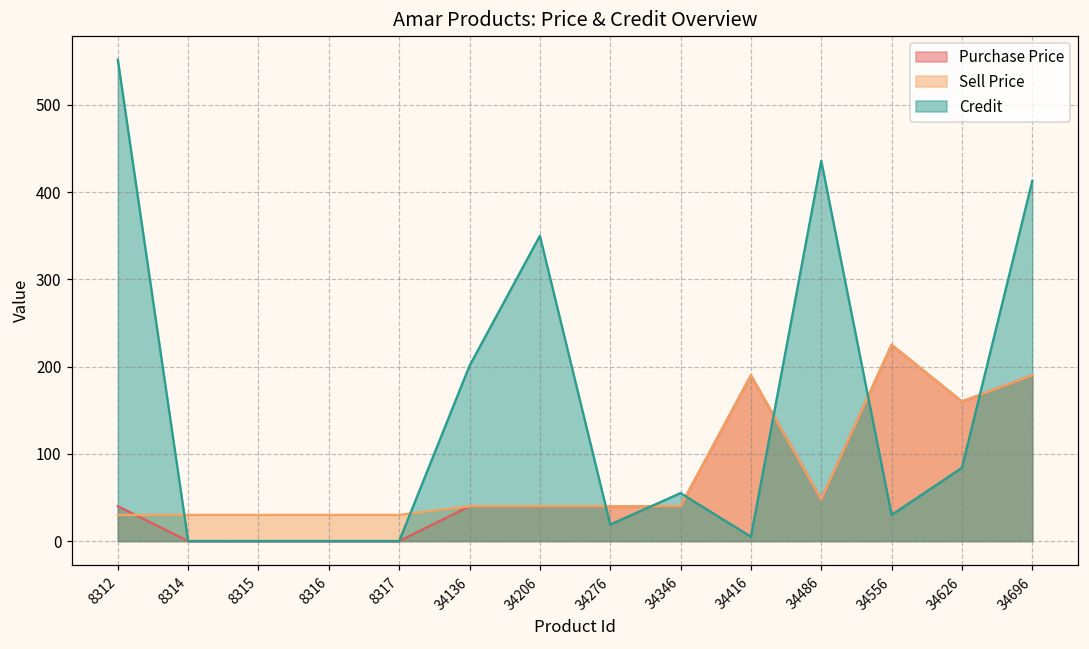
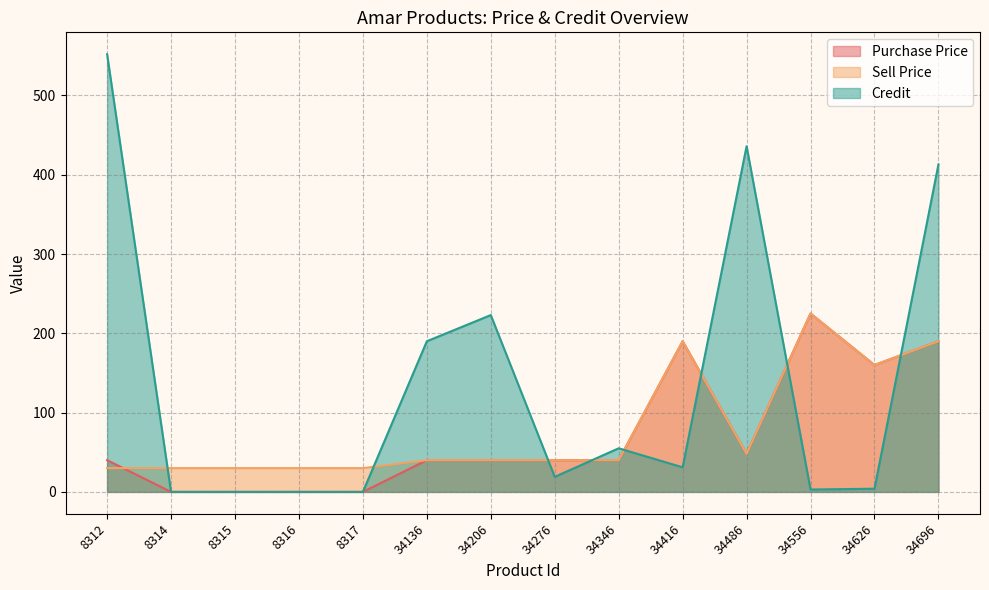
Credit, 34136: 200 -> 190
Credit, 34206: 350 -> 220
Credit, 34416: 10 -> 30
Credit, 34556: 30 -> 0
Credit, 34626: 80 -> 0
